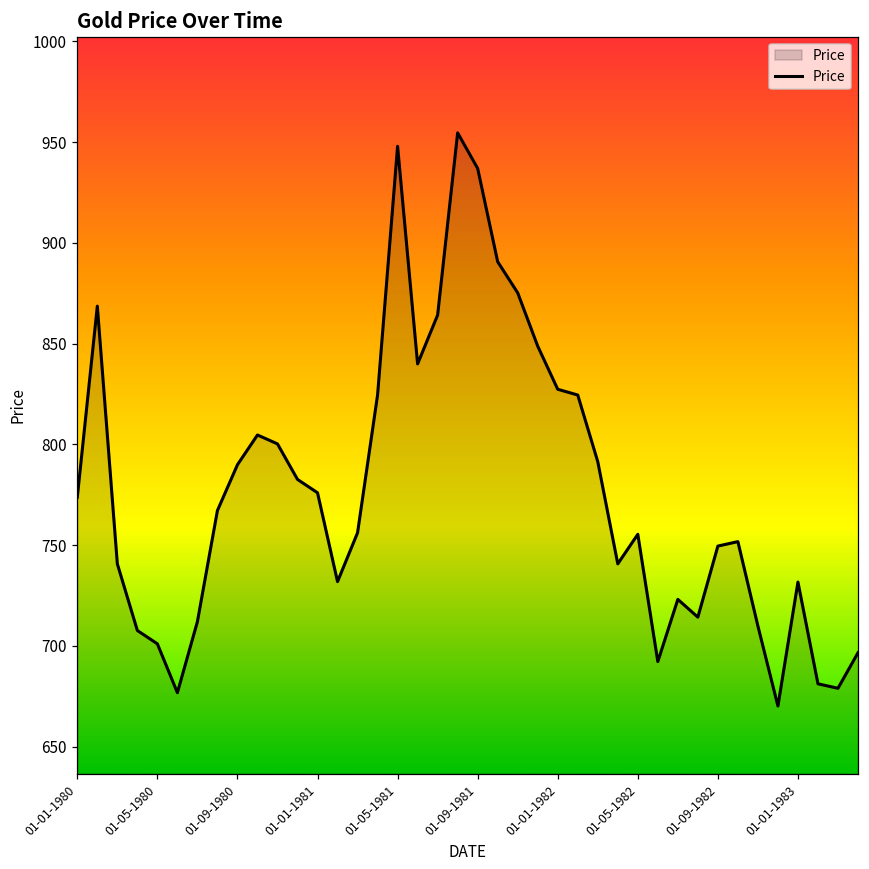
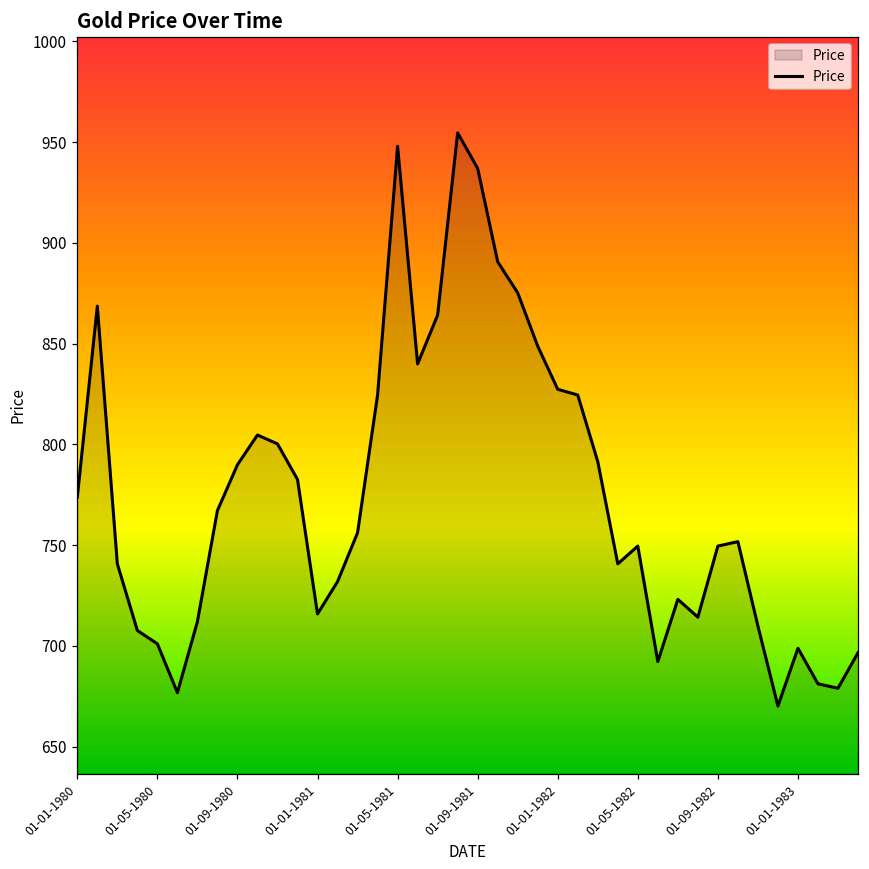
01-01-1981: 776 -> 716
01-05-1982: 755 -> 750
01-01-1983: 732 -> 699
